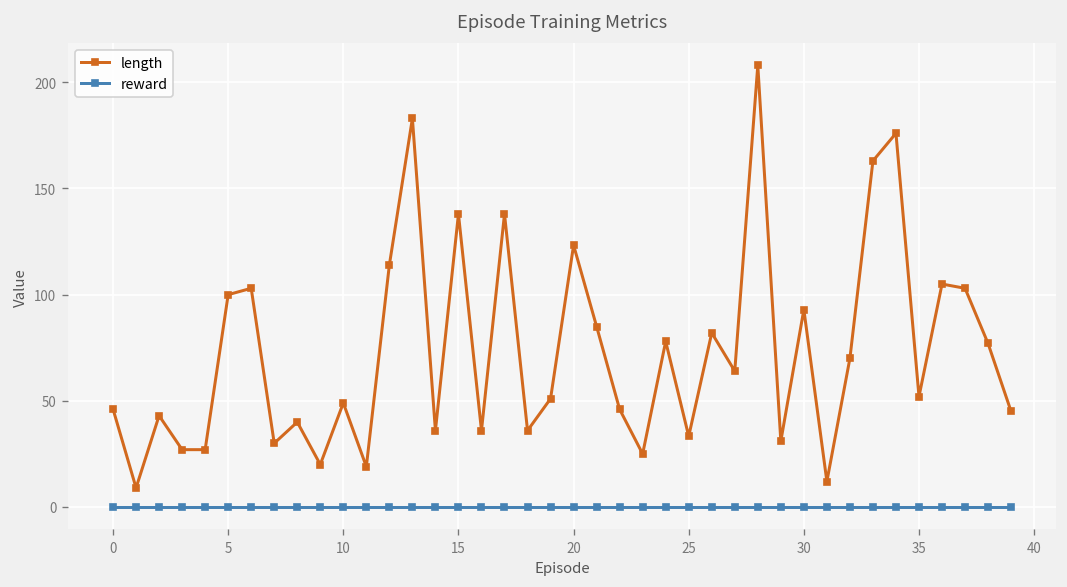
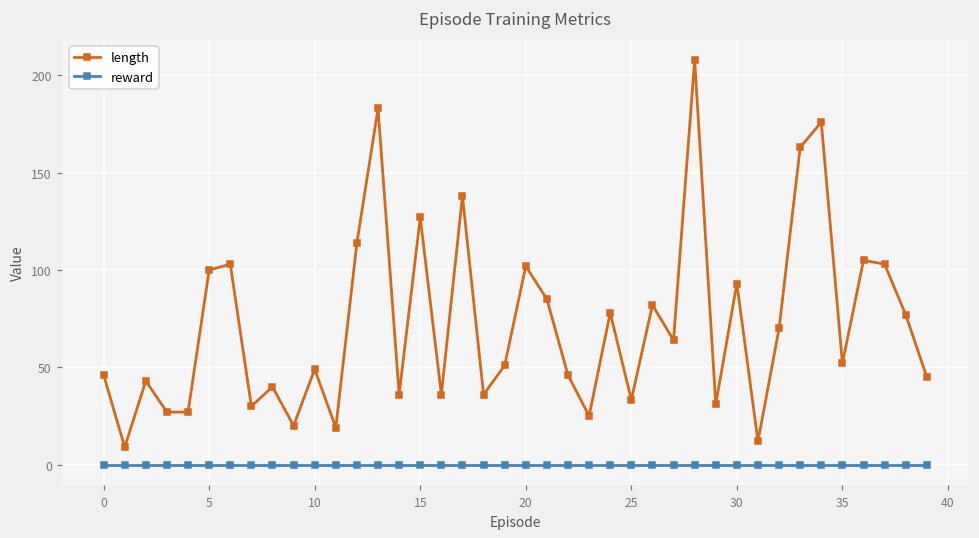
length, 15: 138 -> 127
length, 20: 123 -> 102
